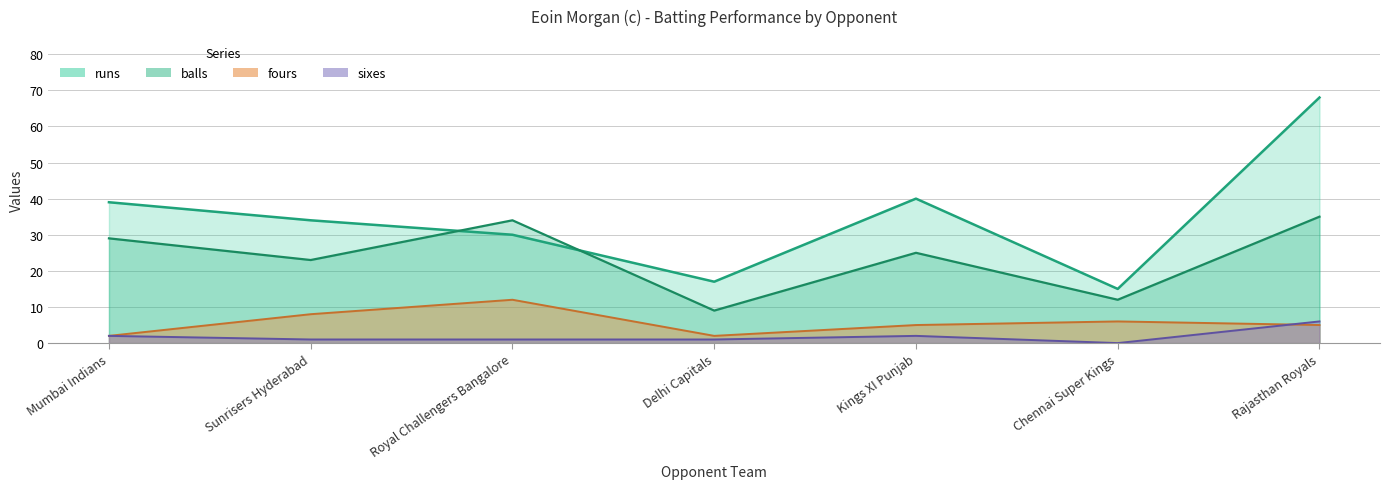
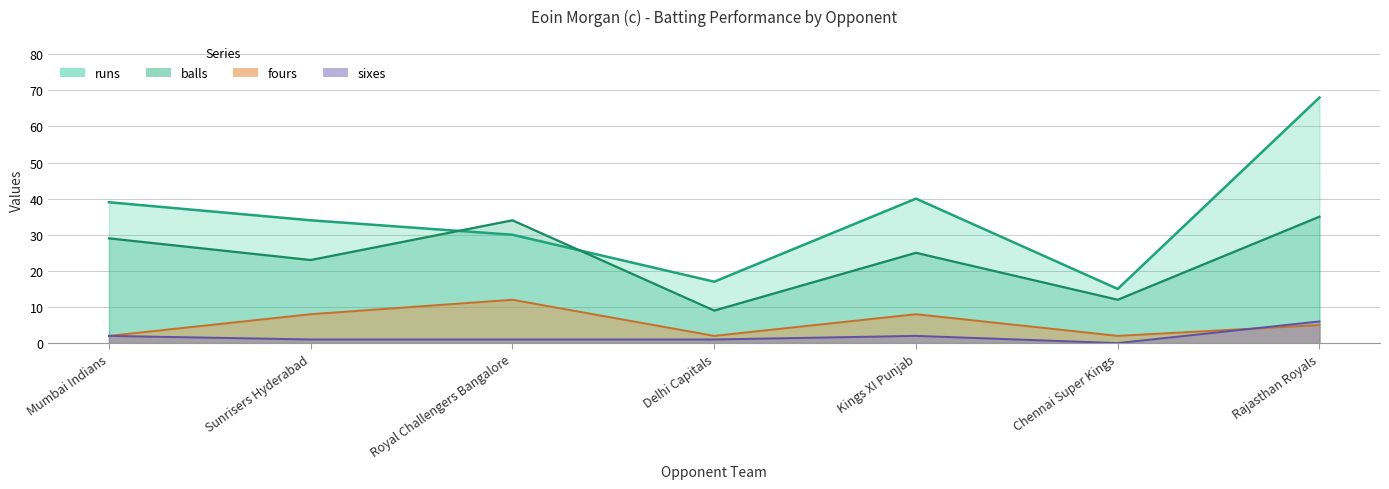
fours, Kings XI Punjab: 5 -> 8
fours, Chennai Super Kings: 6 -> 2
